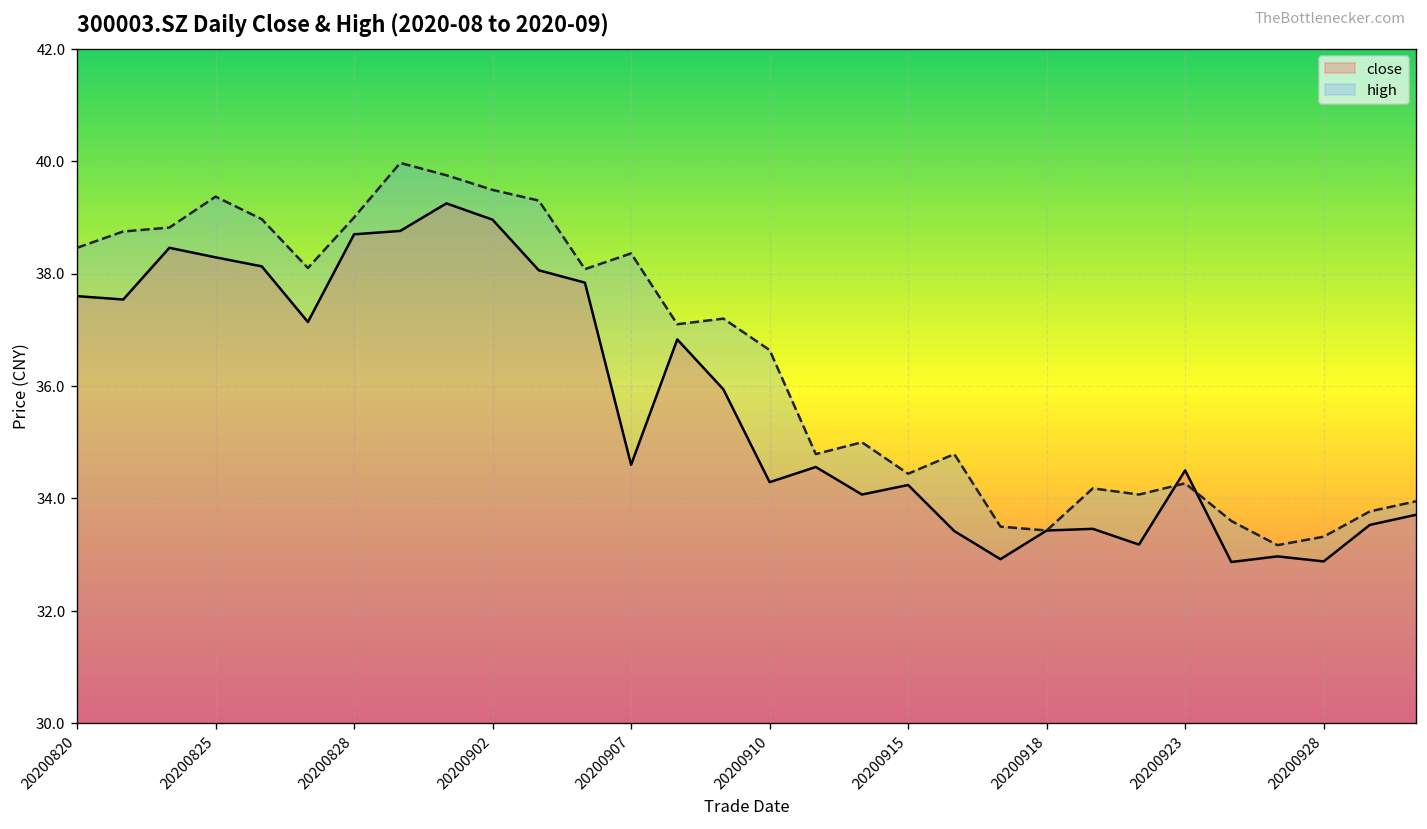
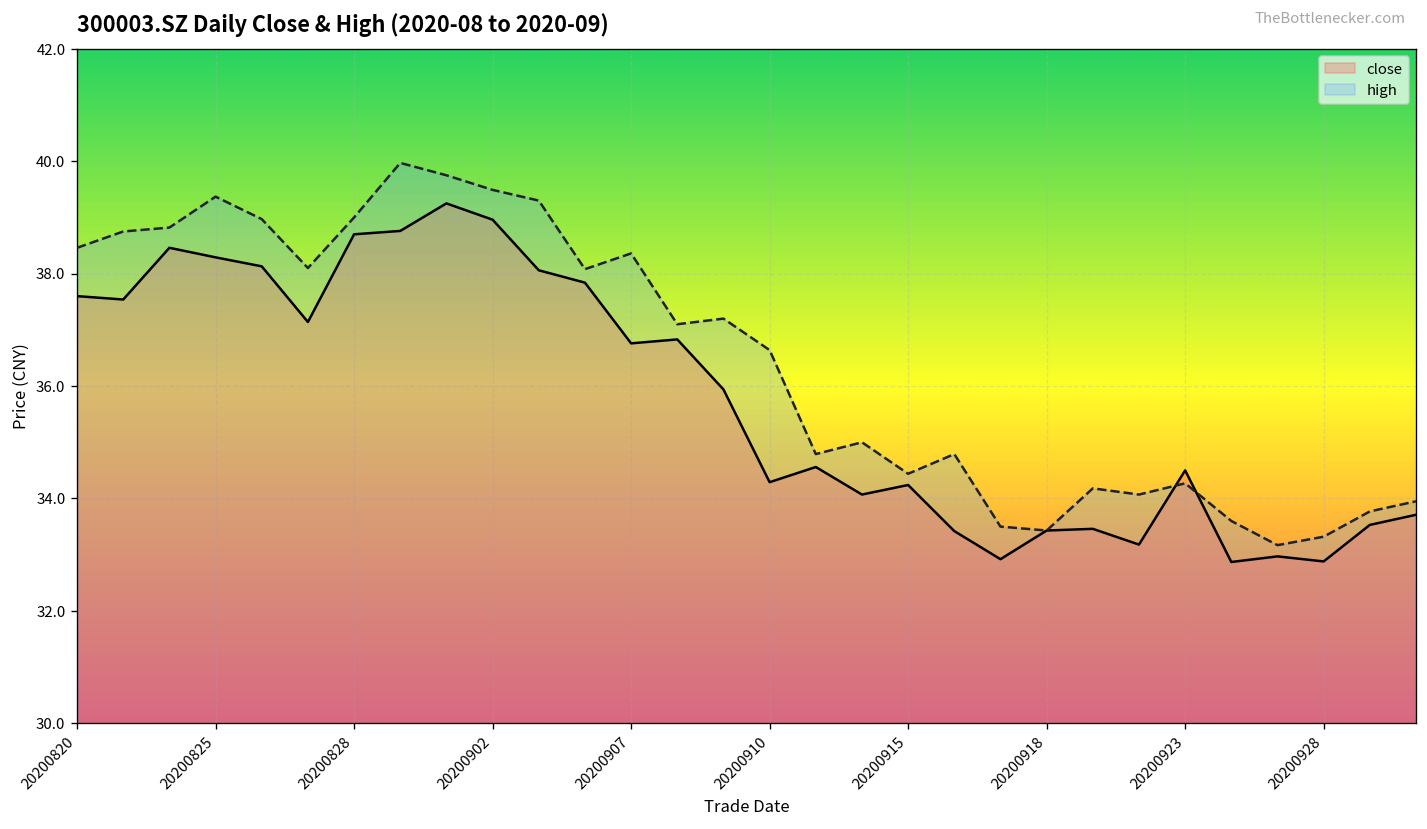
close, 20200907: 34.6 -> 36.8
